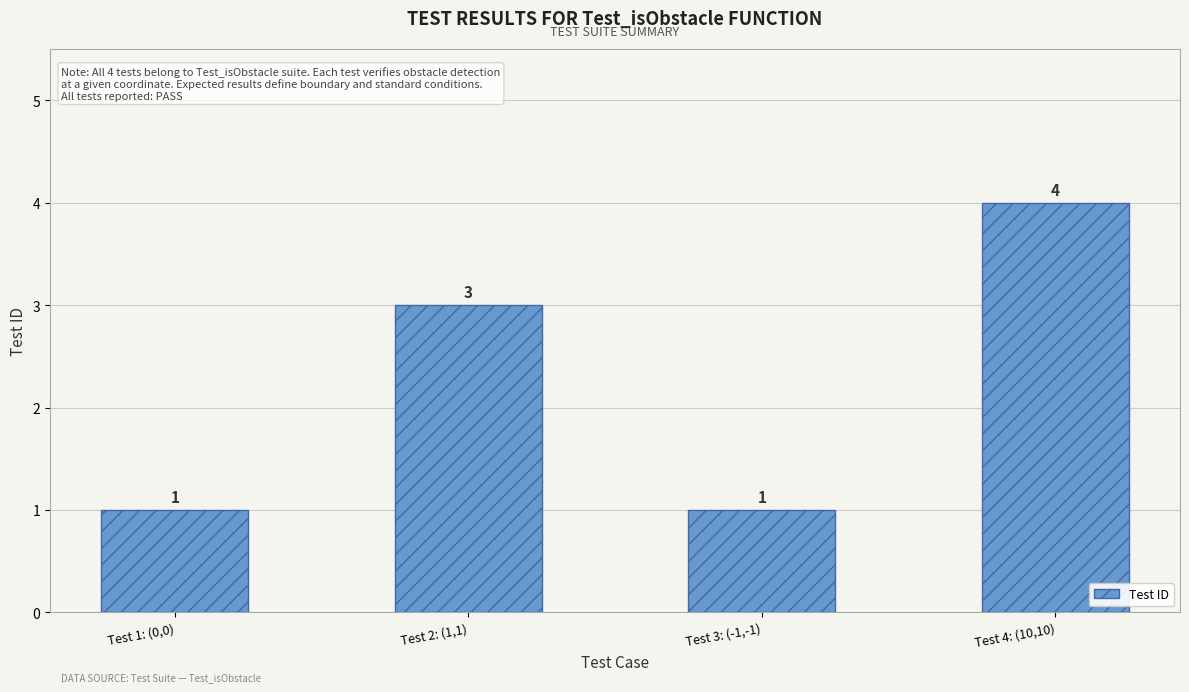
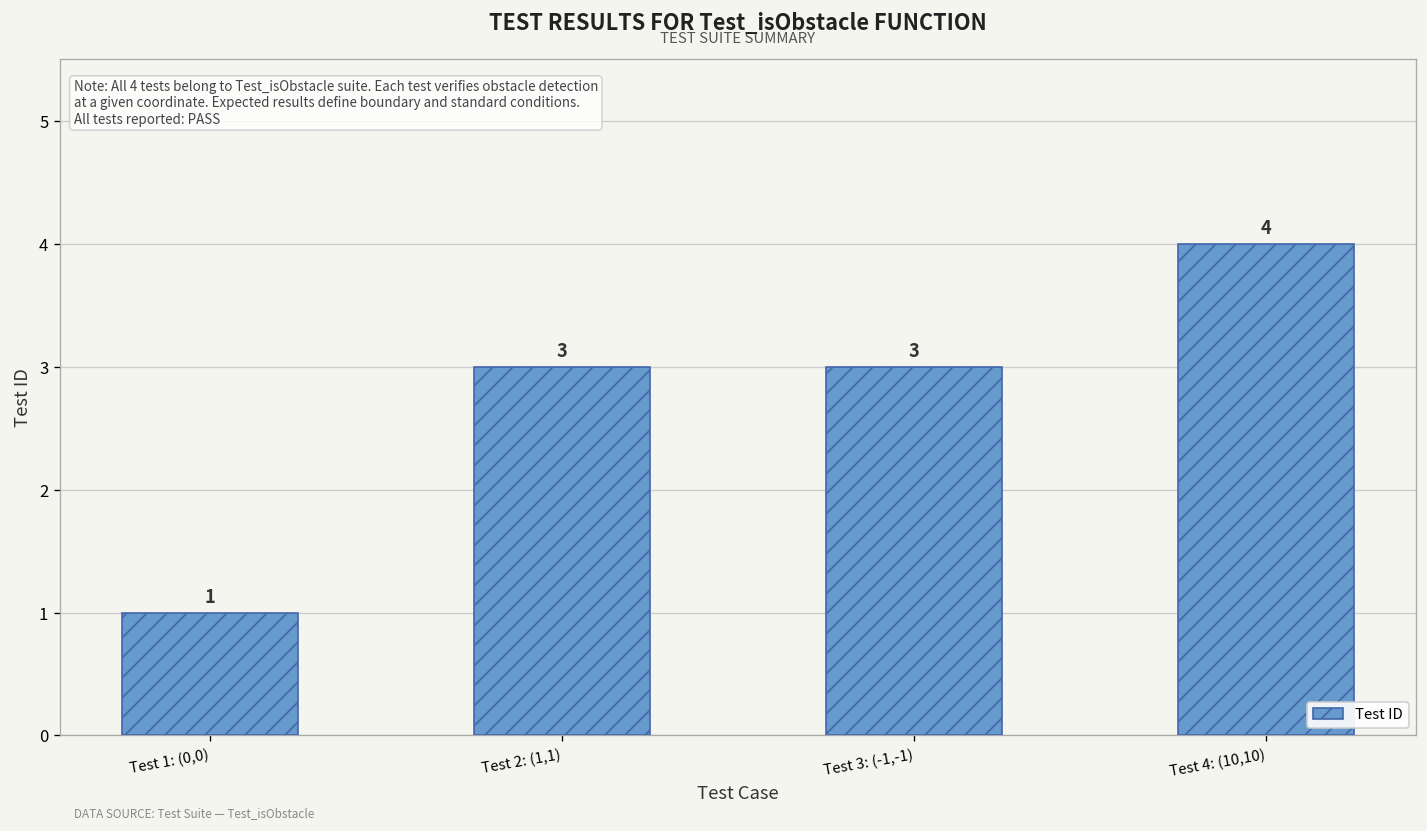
Test 3: (-1,-1): 1 -> 3
